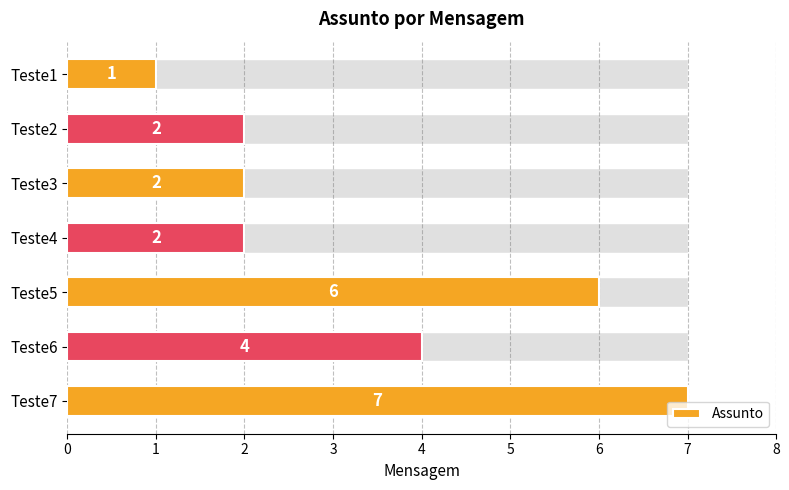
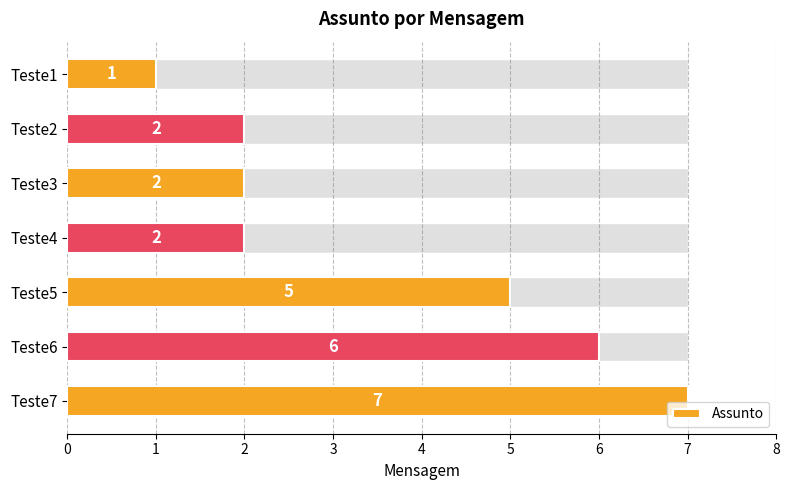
Assunto, Teste5: 6 -> 5
Assunto, Teste6: 4 -> 6
